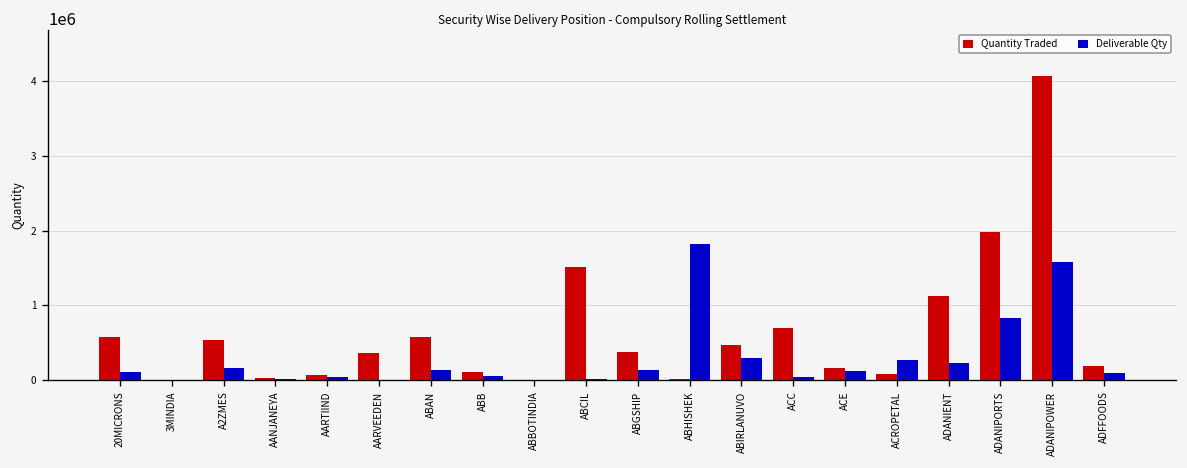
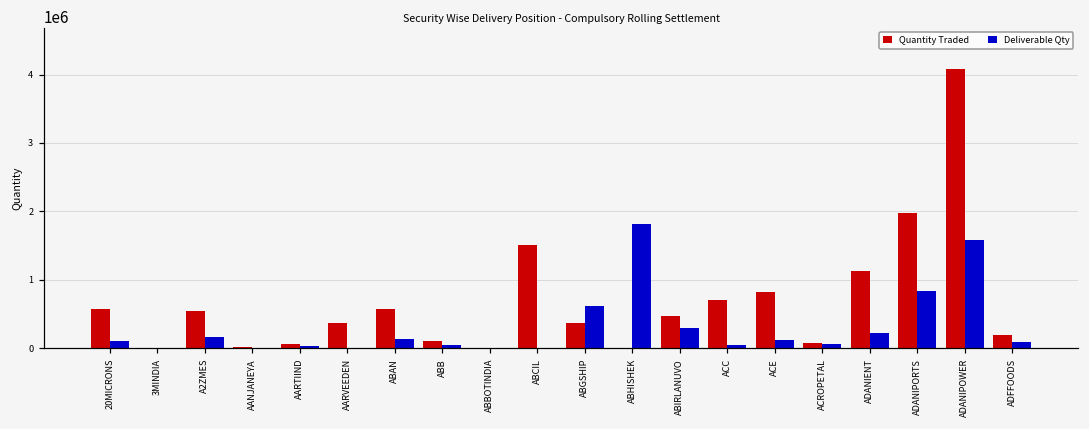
Deliverable Qty, ABGSHIP: 100000 -> 600000
Quantity Traded, ACE: 200000 -> 800000
Deliverable Qty, ACROPETAL: 300000 -> 100000
